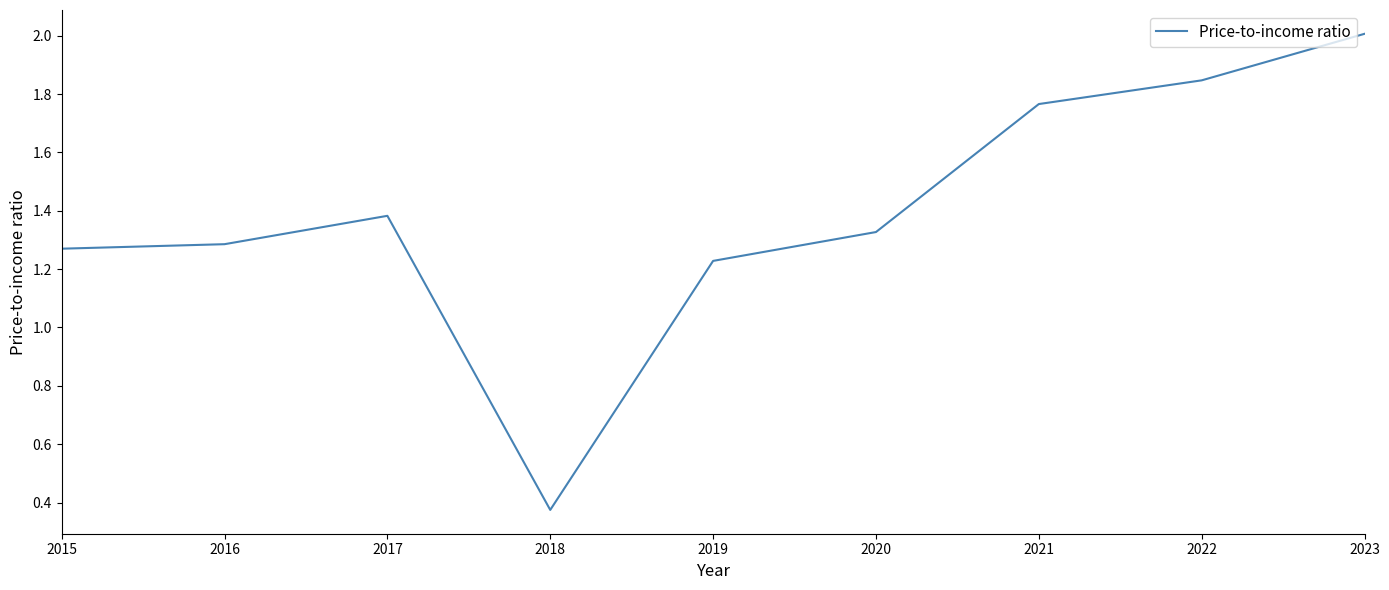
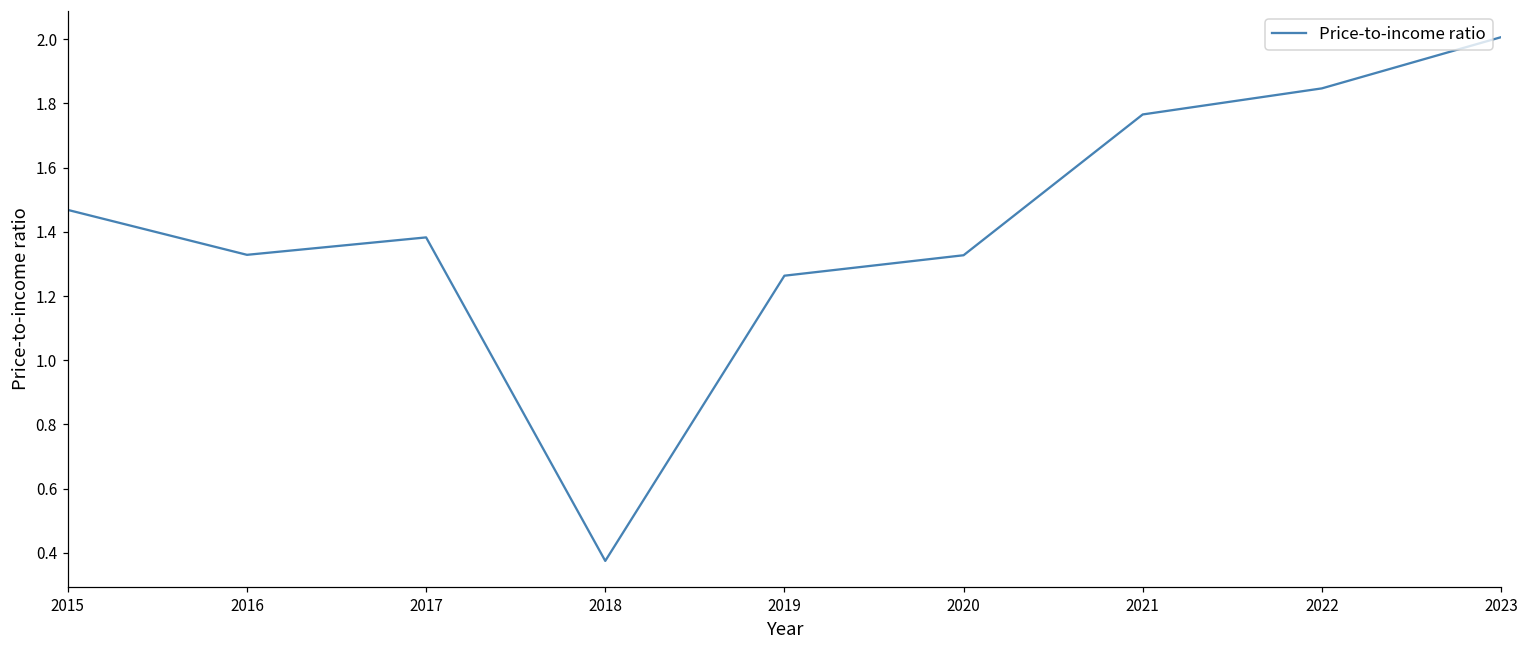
2015: 1.27 -> 1.47
2016: 1.29 -> 1.33
2019: 1.23 -> 1.26
